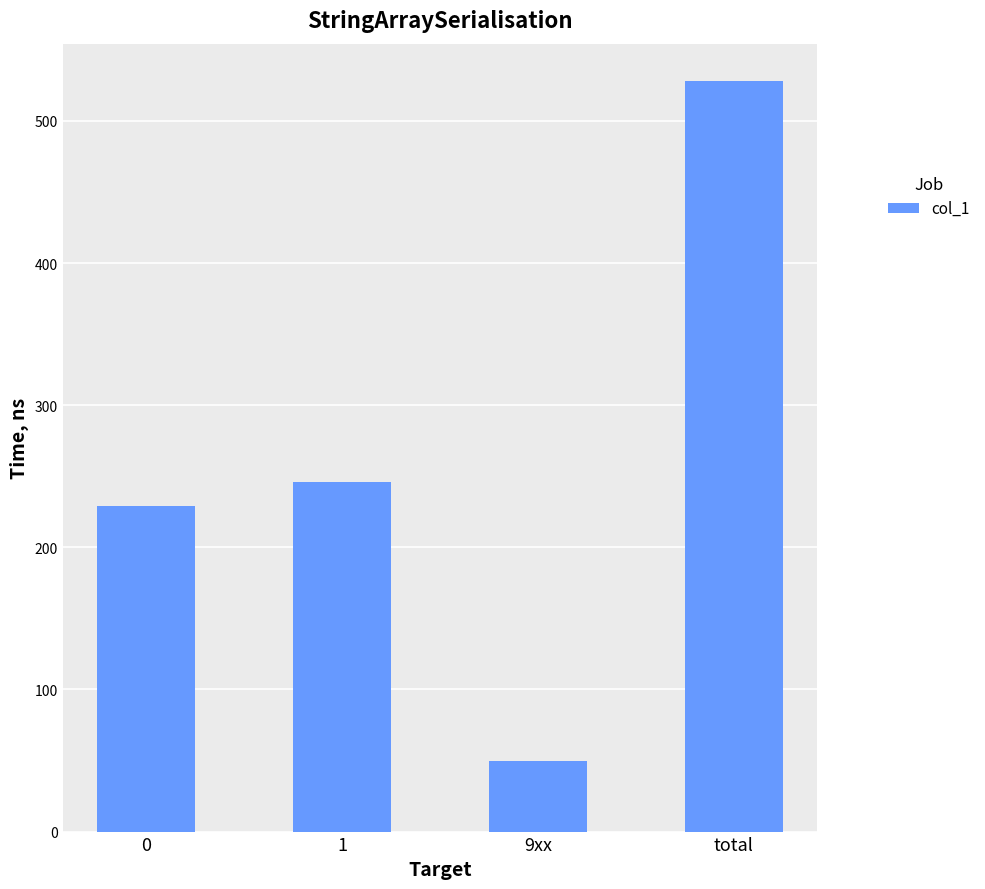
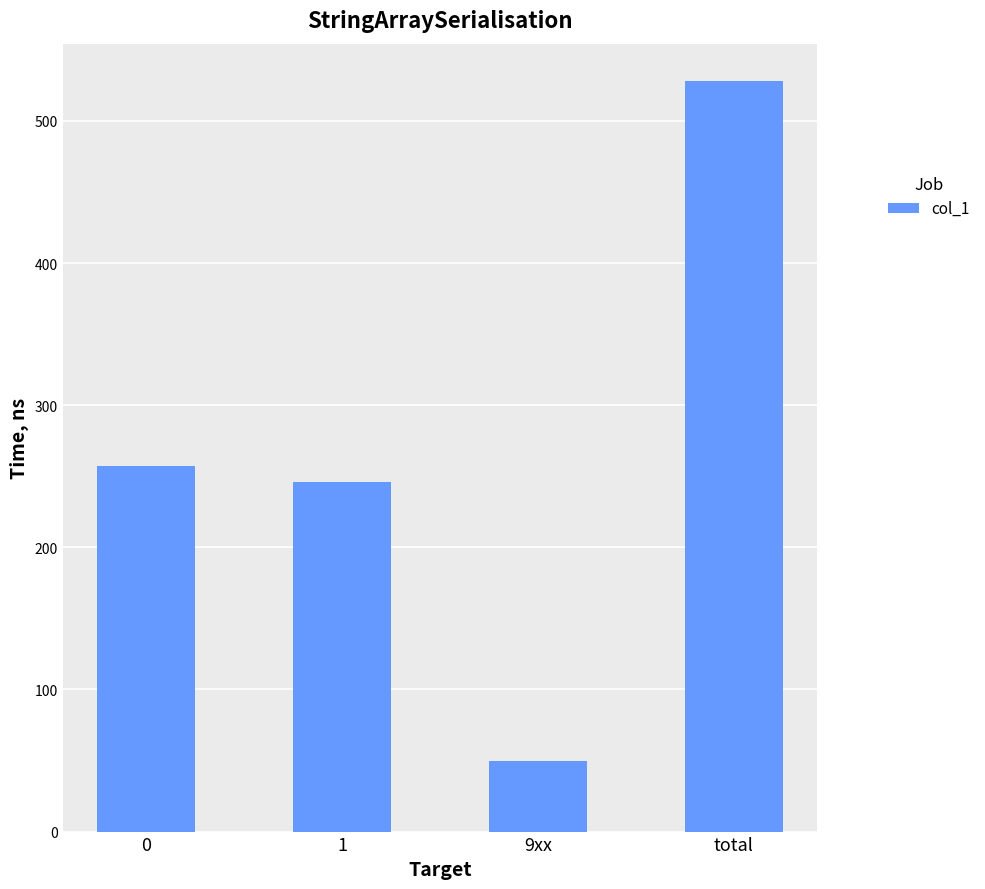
0: 229 -> 257
